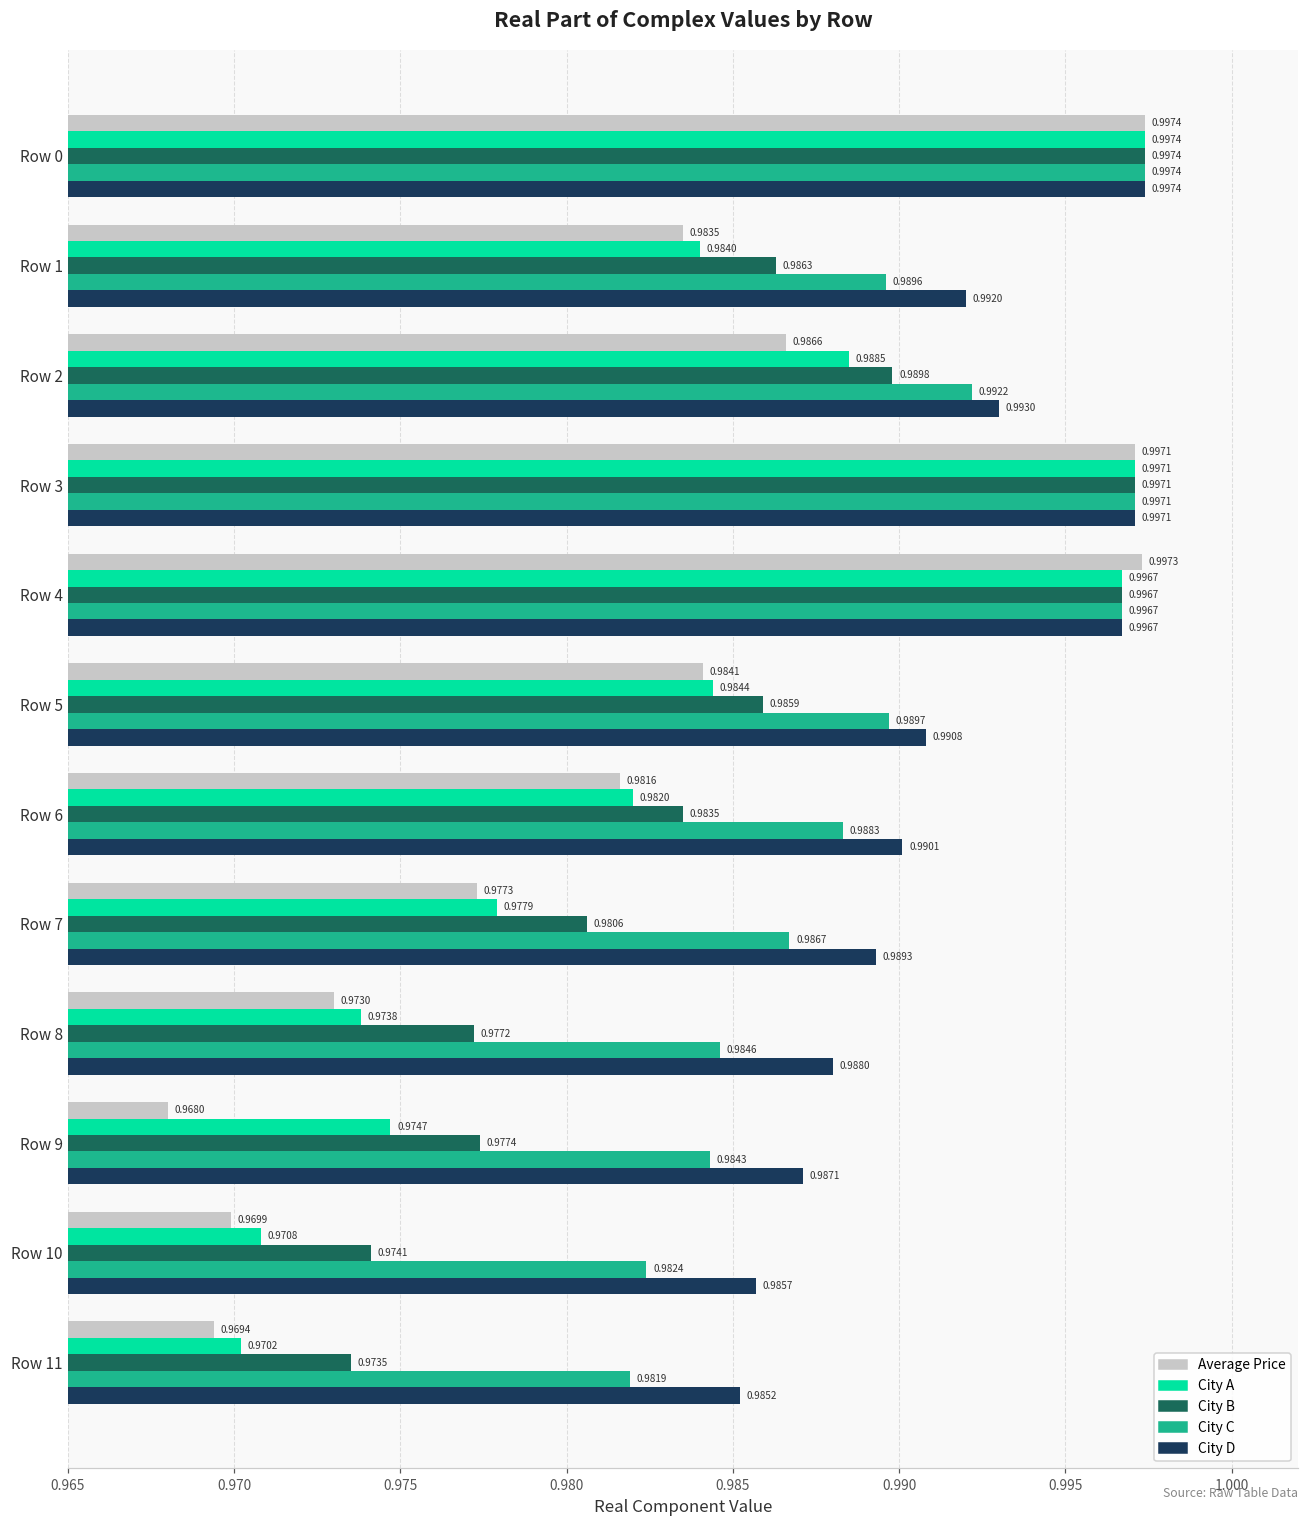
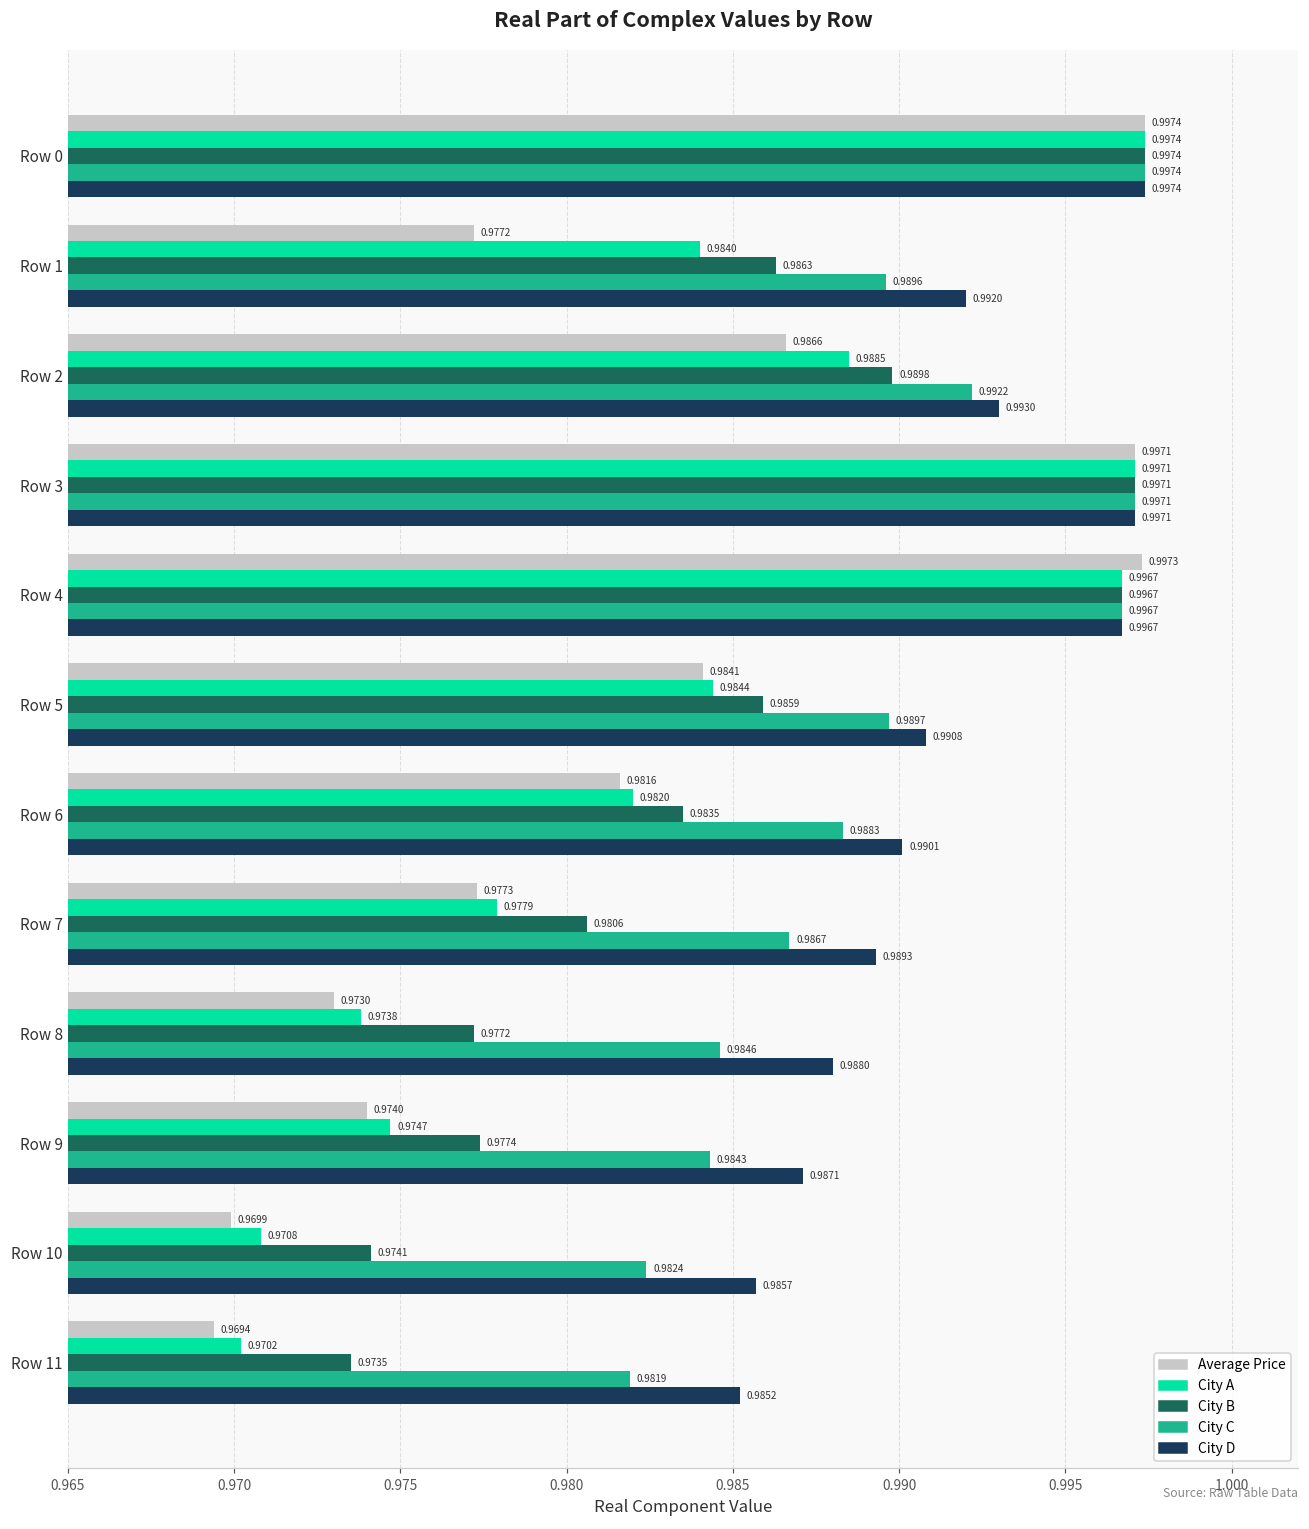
Average Price, Row 1: 0.9835 -> 0.9772
Average Price, Row 9: 0.9680 -> 0.9740
